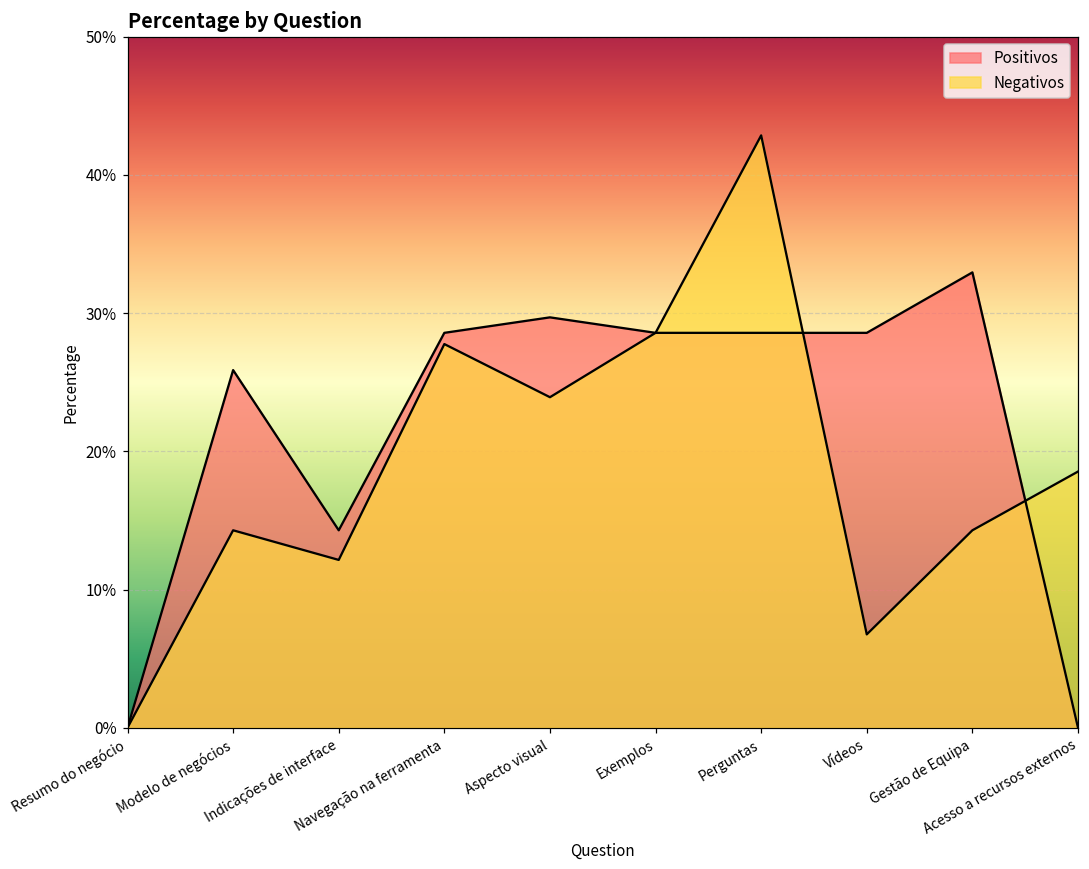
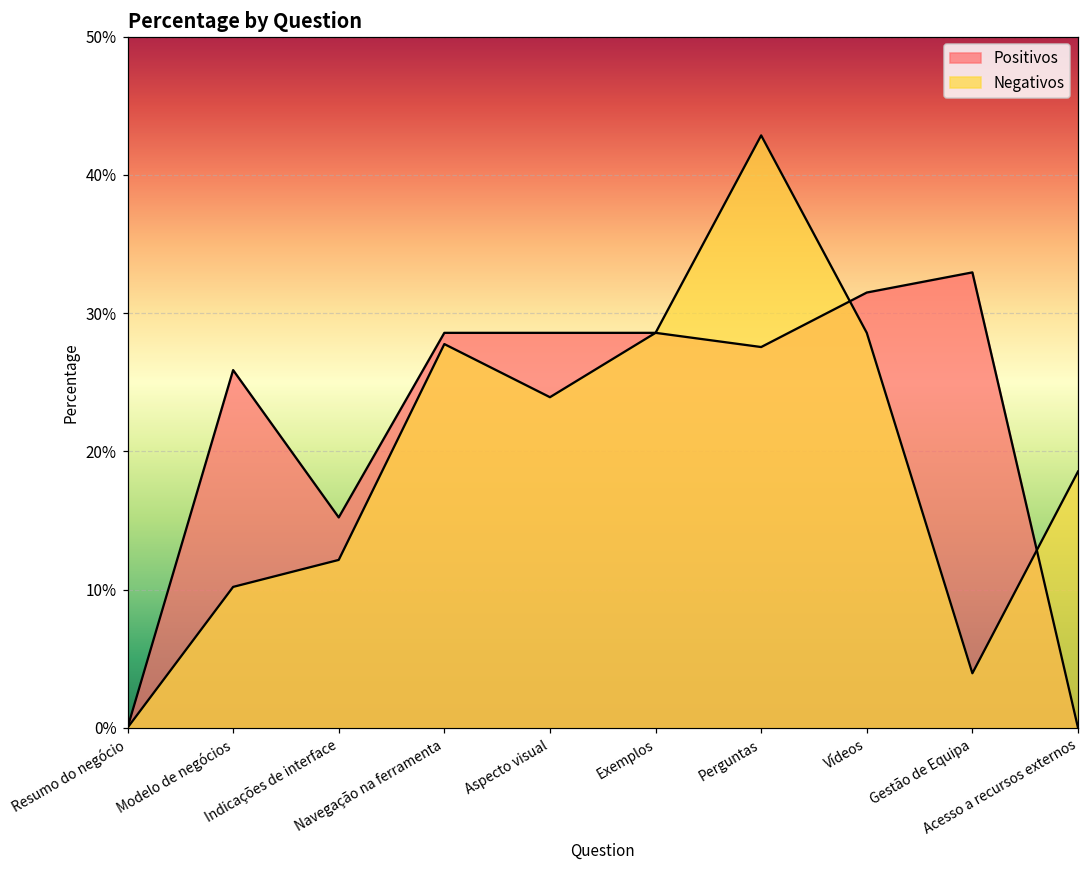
Negativos, Modelo de negócios: 14.3% -> 10.2%
Positivos, Indicações de interface: 14.3% -> 15.2%
Positivos, Aspecto visual: 29.7% -> 28.6%
Positivos, Perguntas: 28.6% -> 27.5%
Positivos, Vídeos: 28.6% -> 31.5%
Negativos, Vídeos: 6.8% -> 28.6%
Negativos, Gestão de Equipa: 14.3% -> 3.9%
